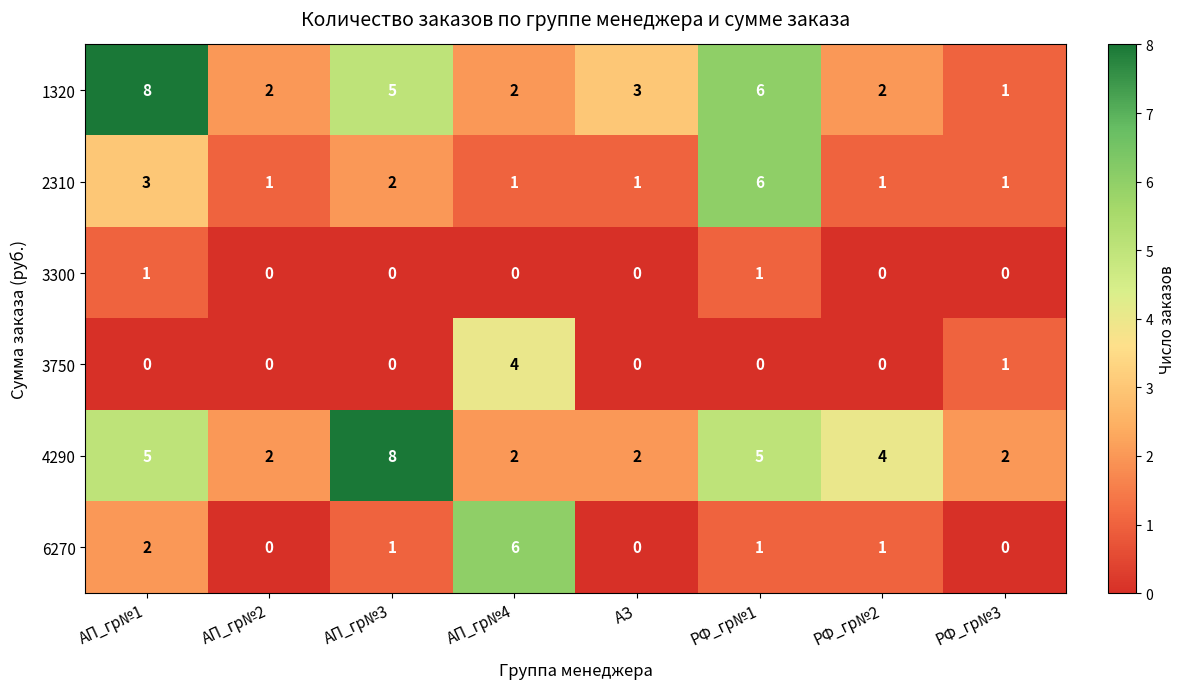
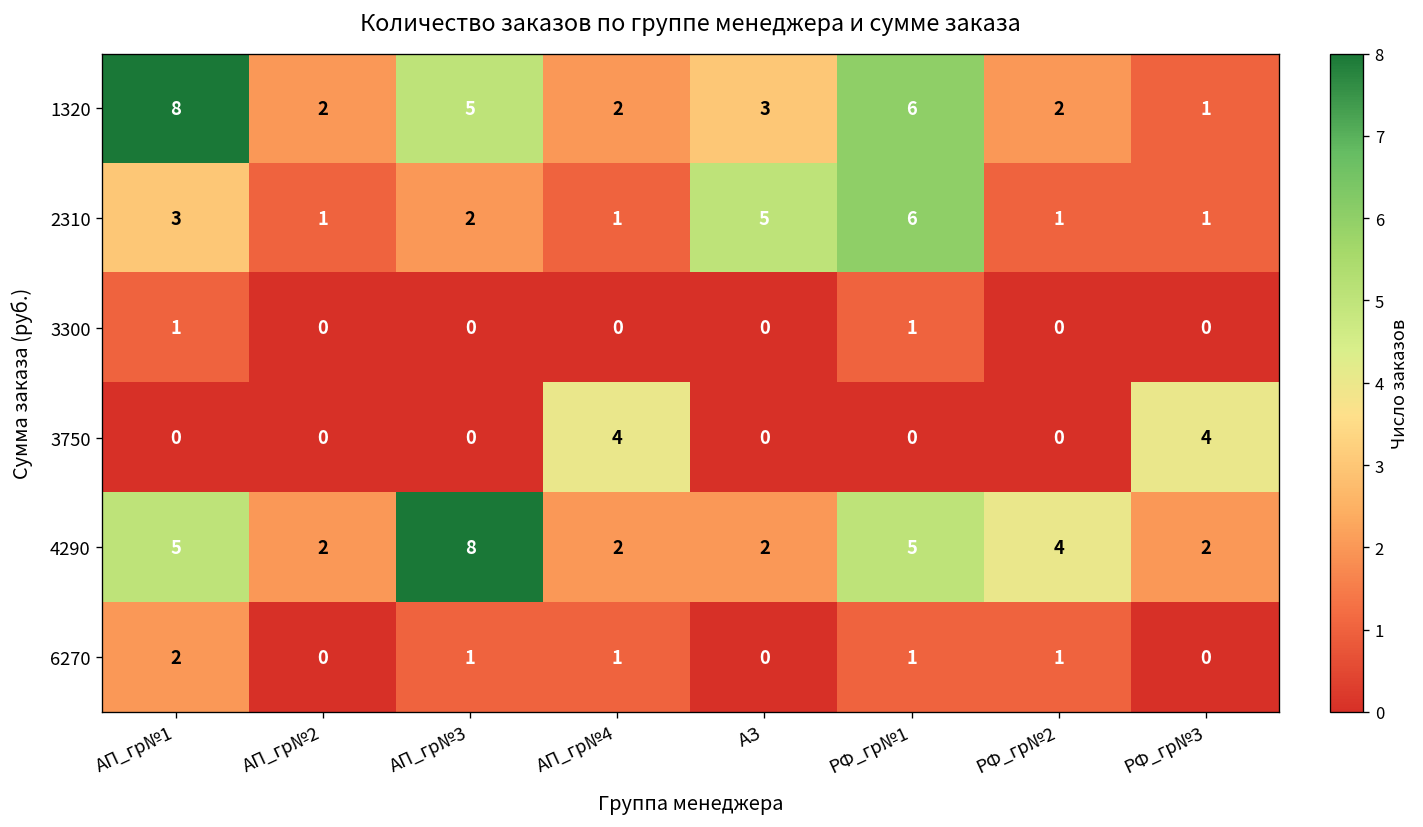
2310, АЗ: 1 -> 5
3750, РФ_гр№3: 1 -> 4
6270, АП_гр№4: 6 -> 1
